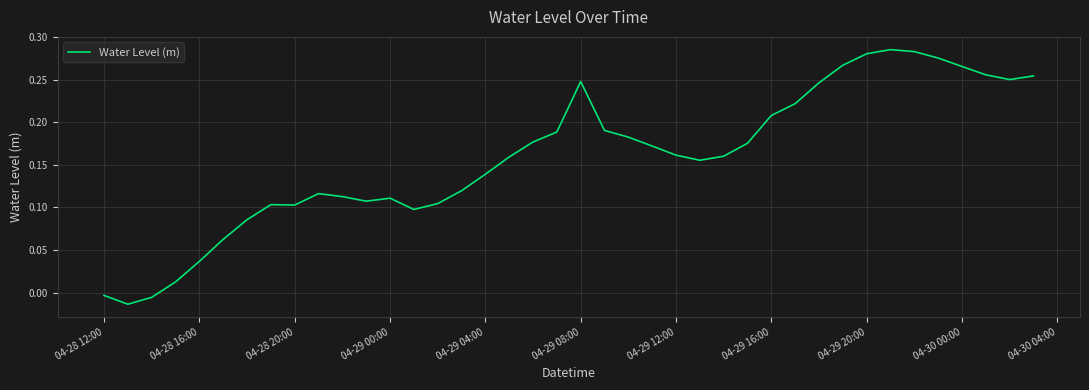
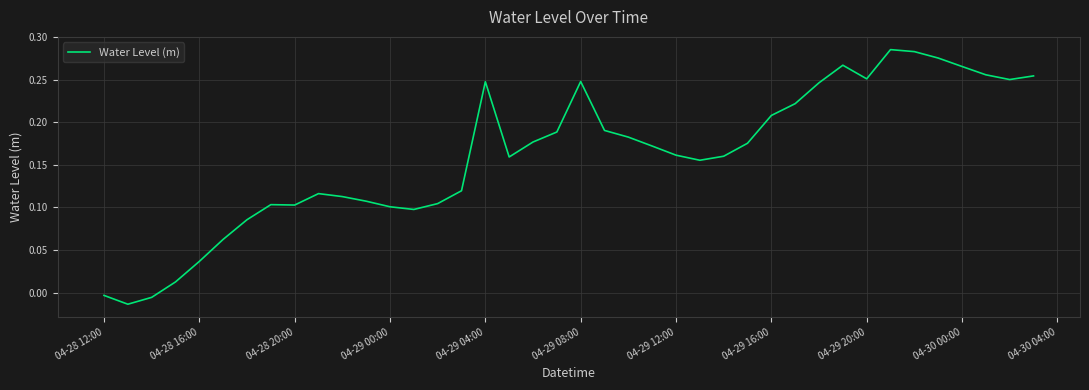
04-29 00:00: 0.11 -> 0.10
04-29 04:00: 0.14 -> 0.25
04-29 20:00: 0.28 -> 0.25
